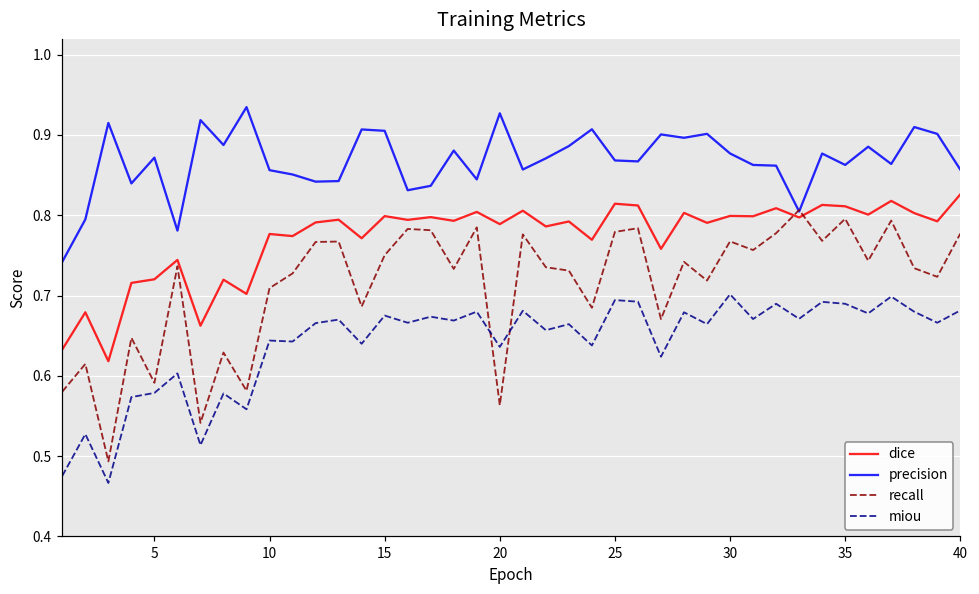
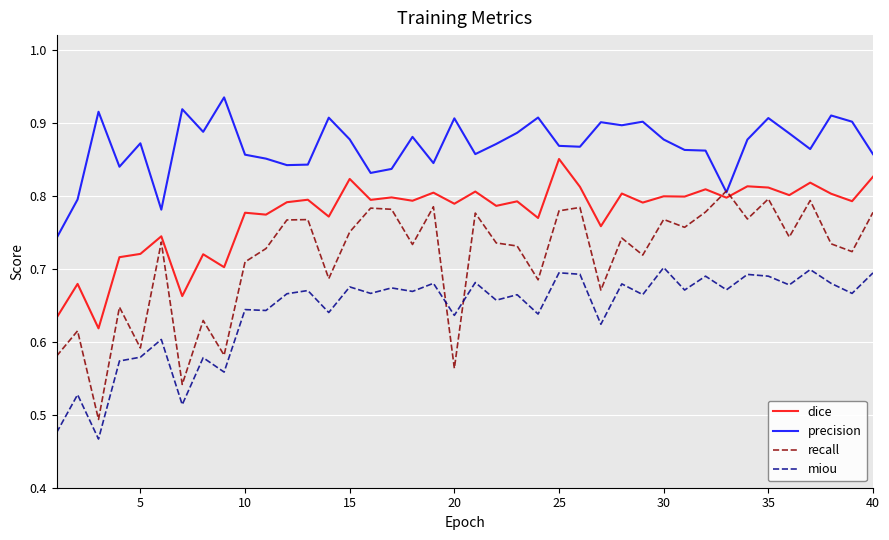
dice, 15: 0.80 -> 0.82
precision, 15: 0.91 -> 0.88
precision, 20: 0.93 -> 0.91
dice, 25: 0.81 -> 0.85
precision, 35: 0.86 -> 0.91
miou, 40: 0.68 -> 0.69
